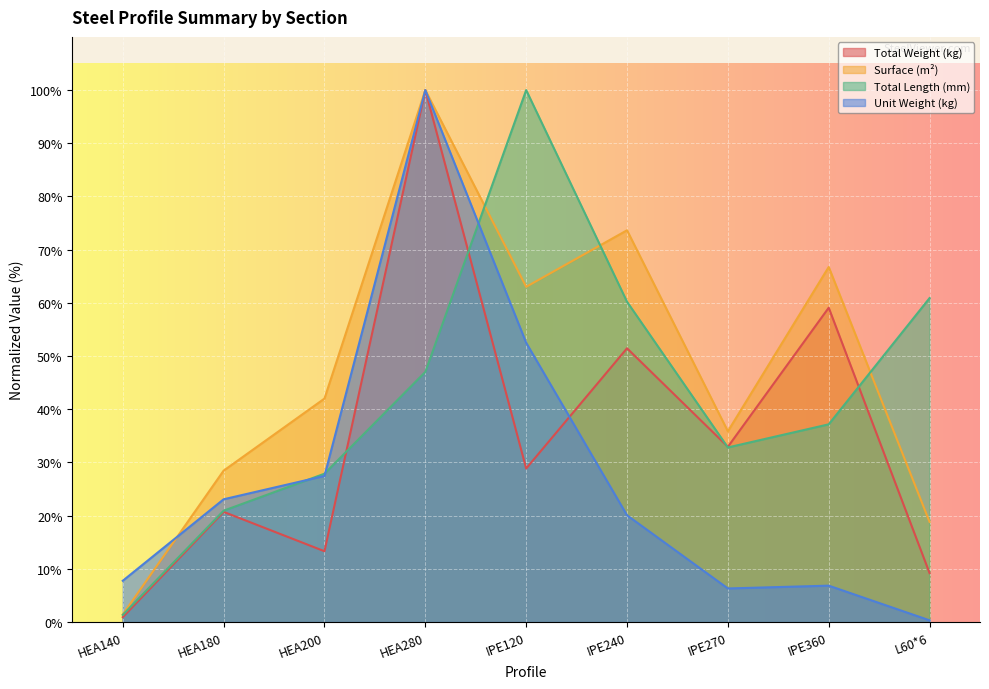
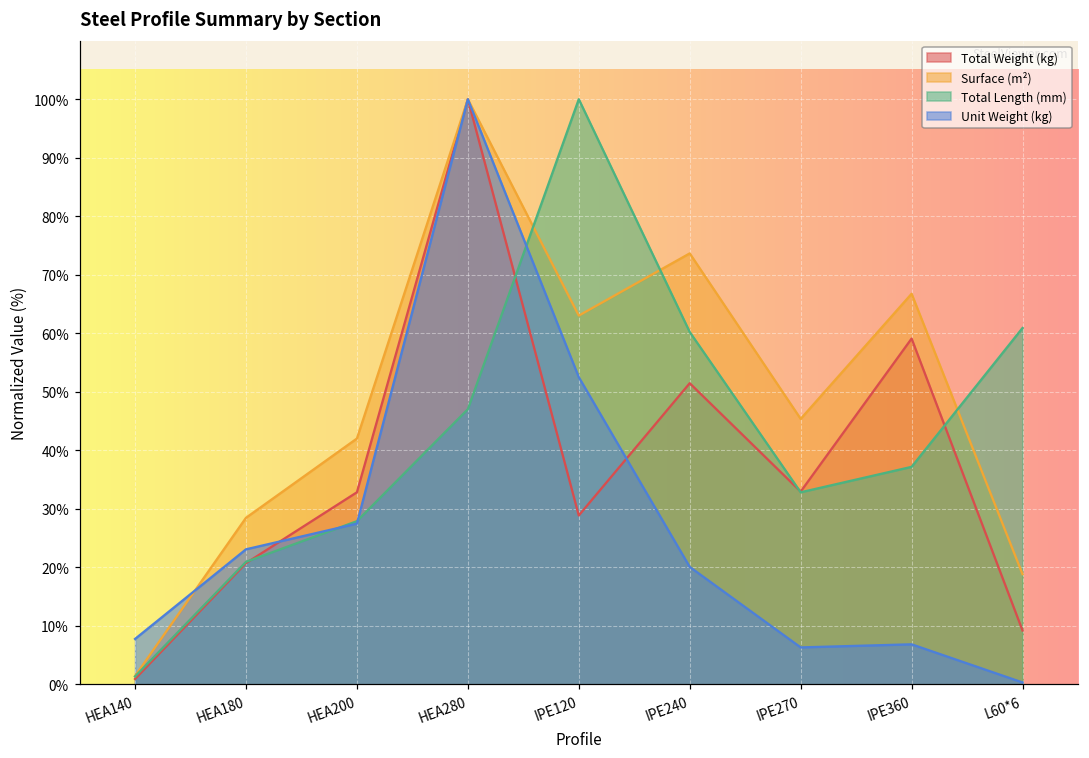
Total Weight (kg), HEA200: 13% -> 33%
Surface (m²), IPE270: 36% -> 45%
